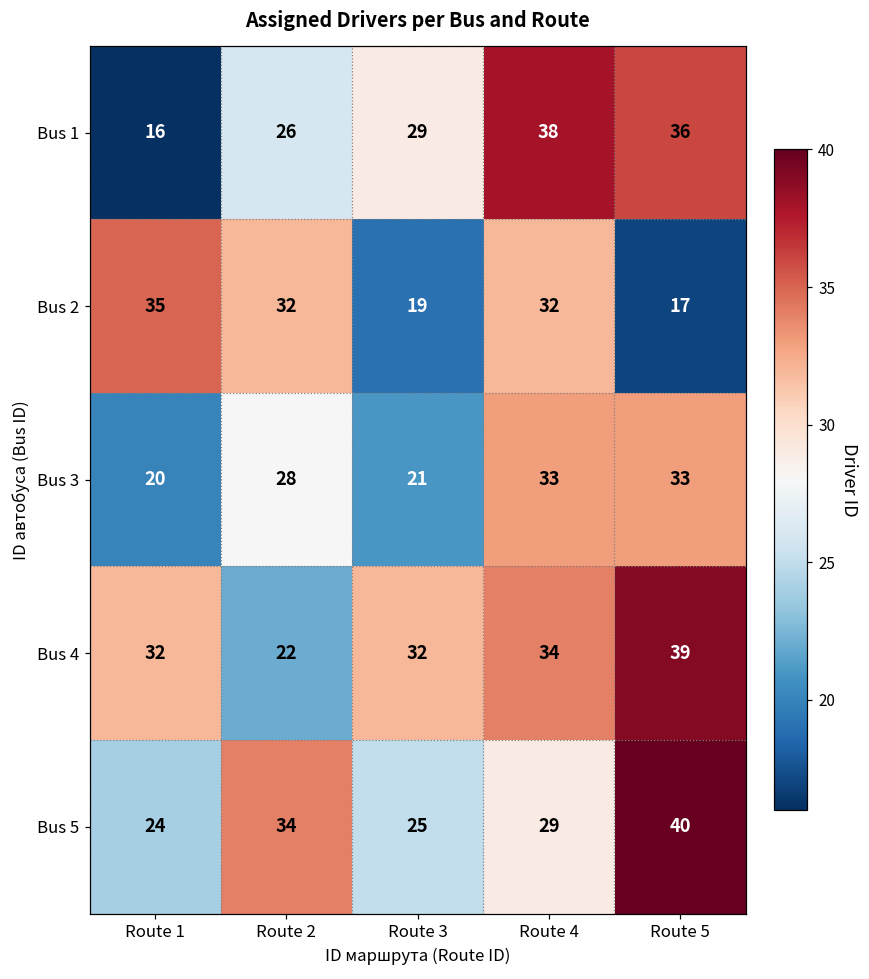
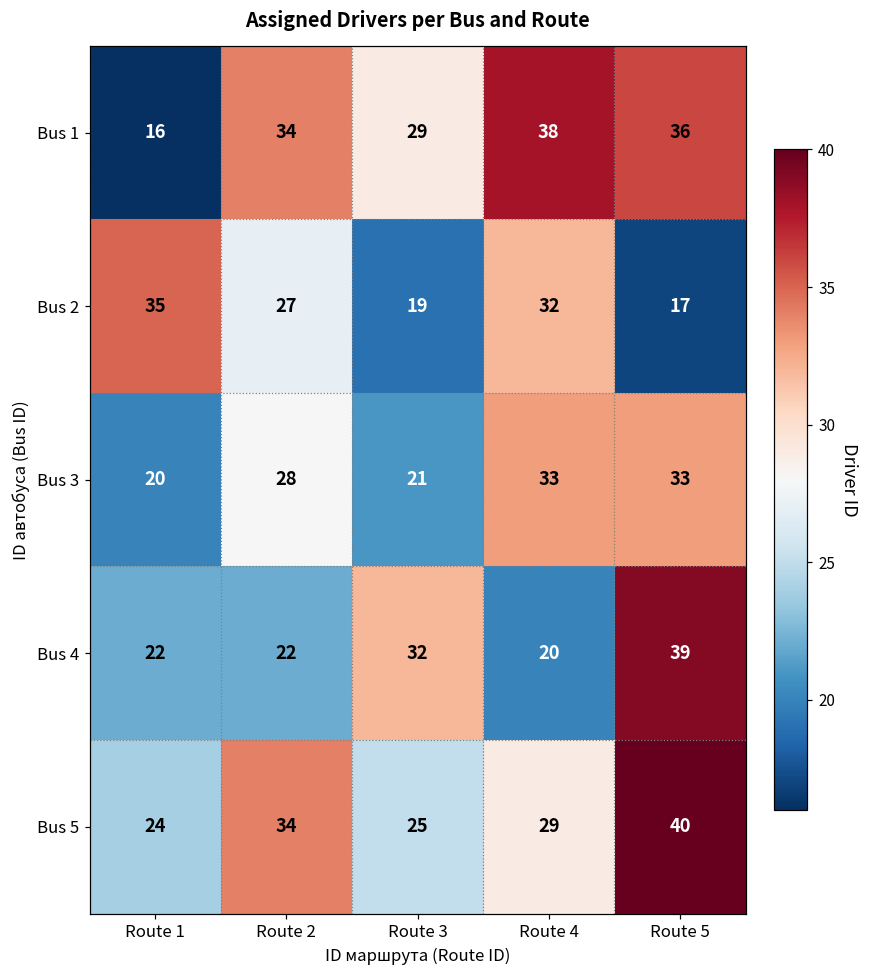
Bus 1, Route 2: 26 -> 34
Bus 2, Route 2: 32 -> 27
Bus 4, Route 1: 32 -> 22
Bus 4, Route 4: 34 -> 20
